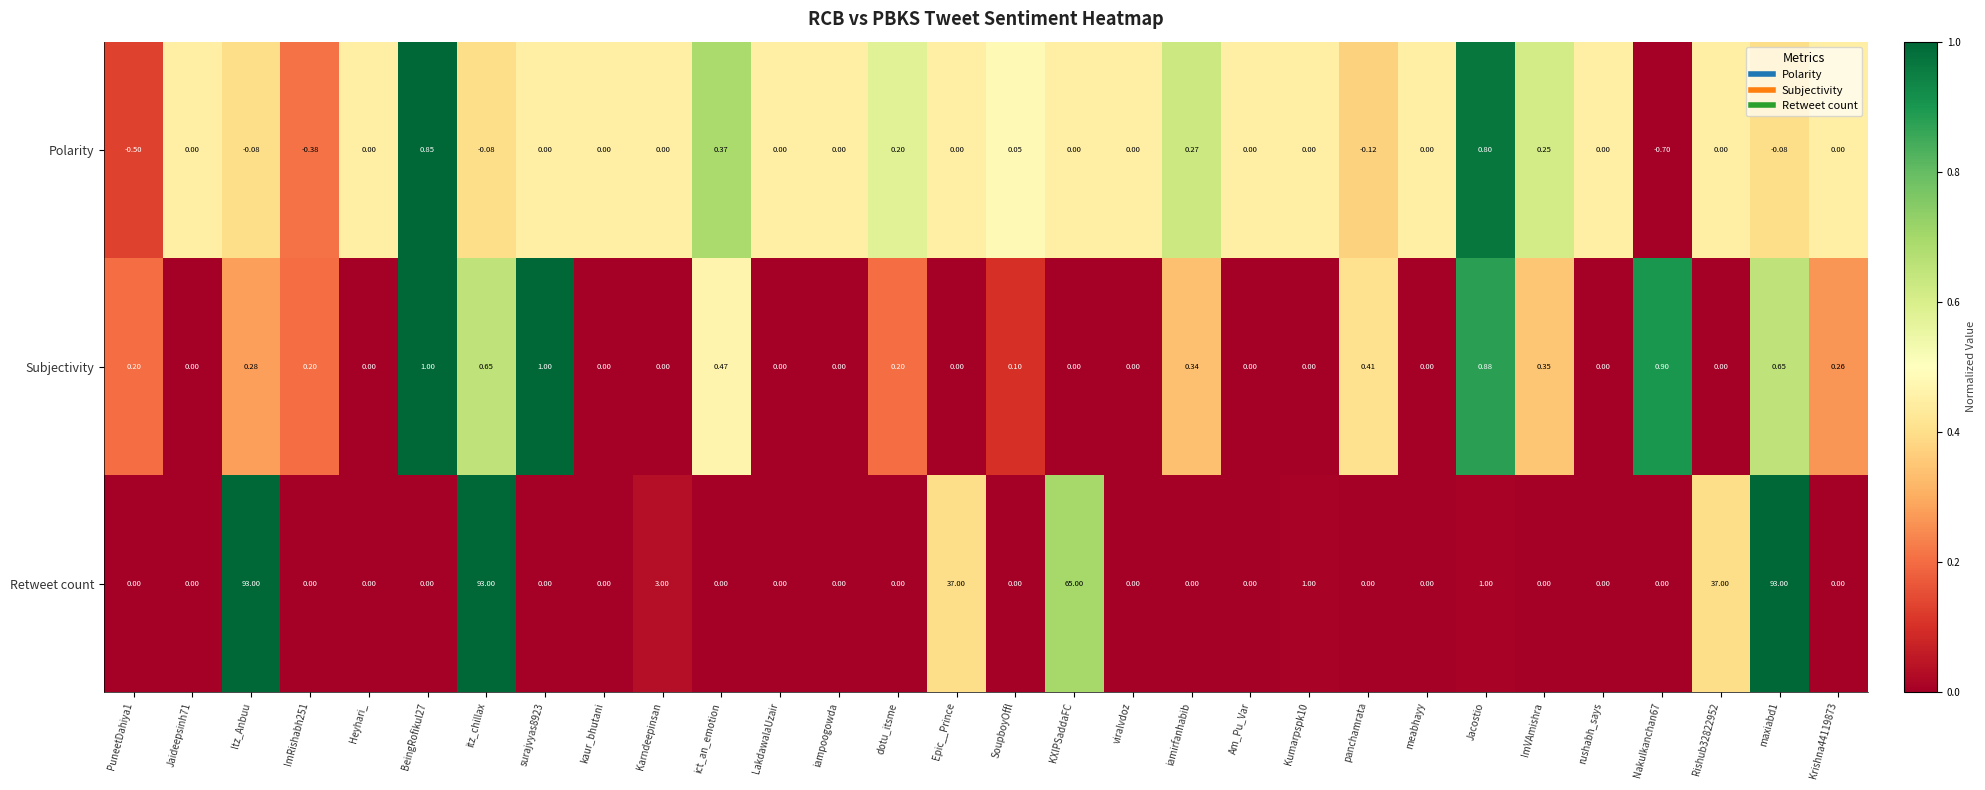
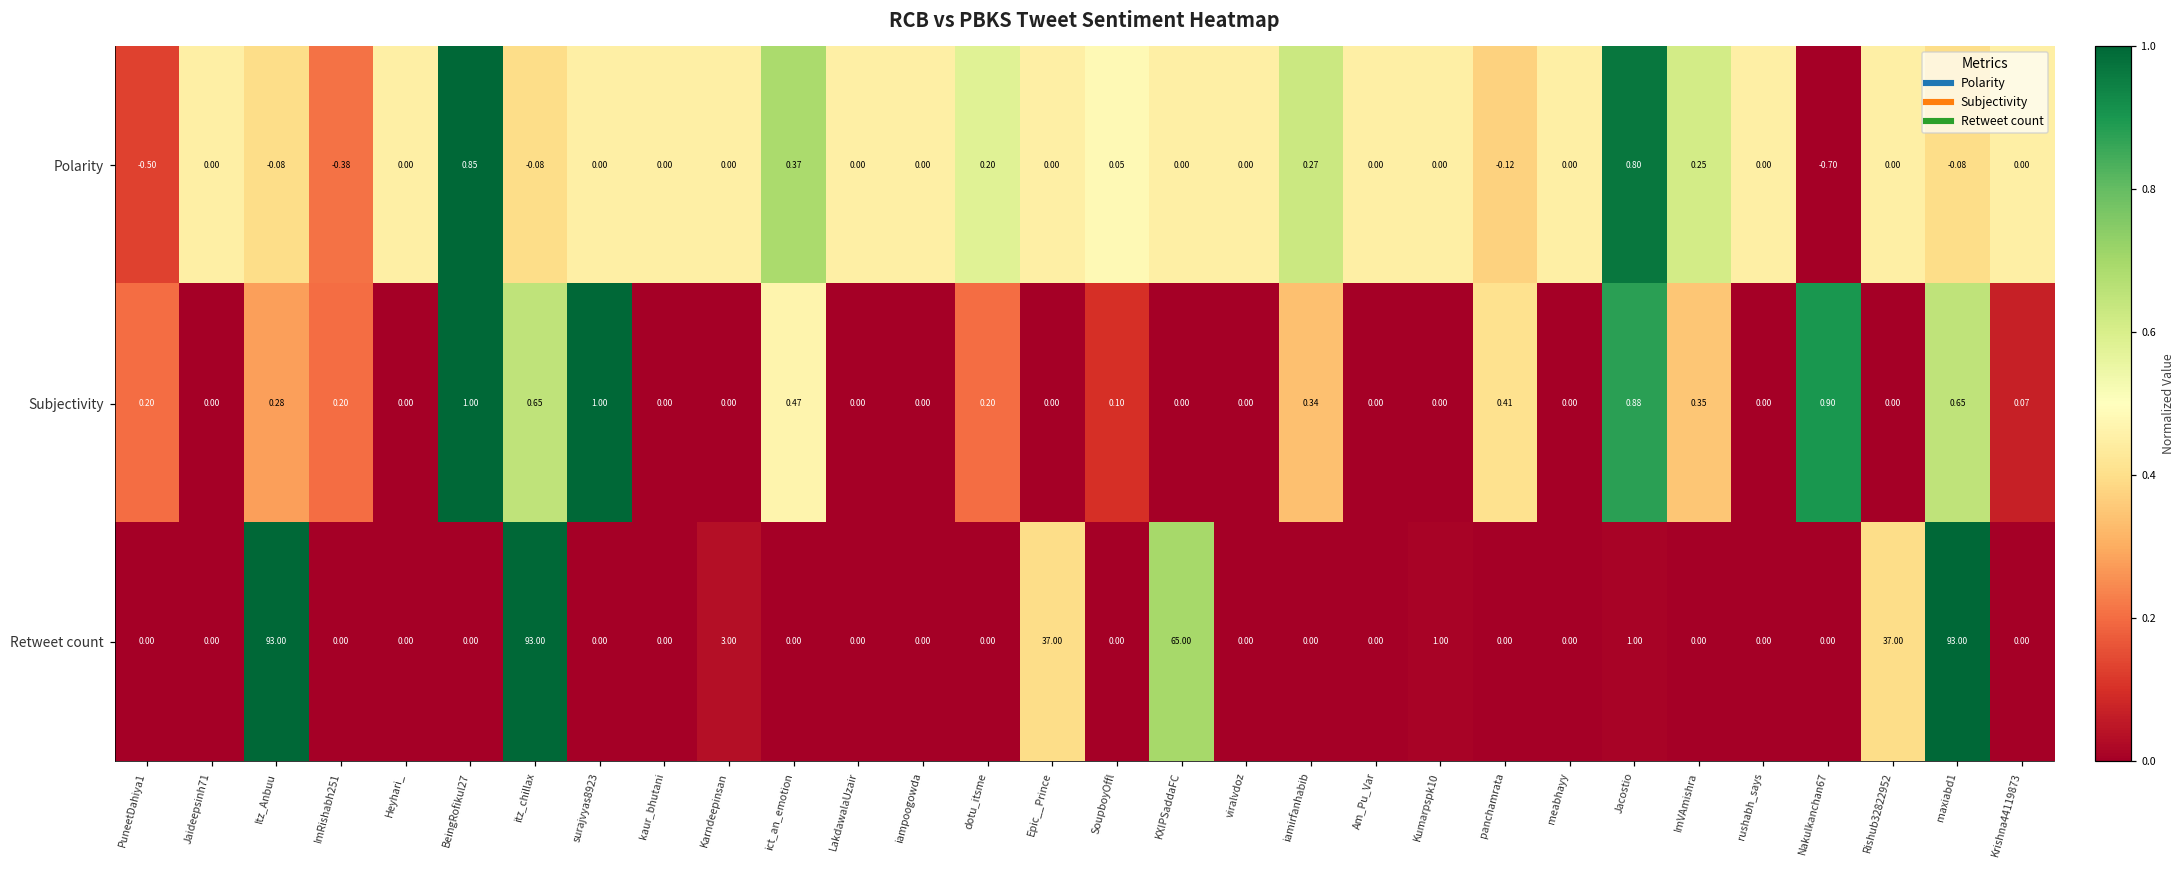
Subjectivity, Krishna44119873: 0.26 -> 0.07
